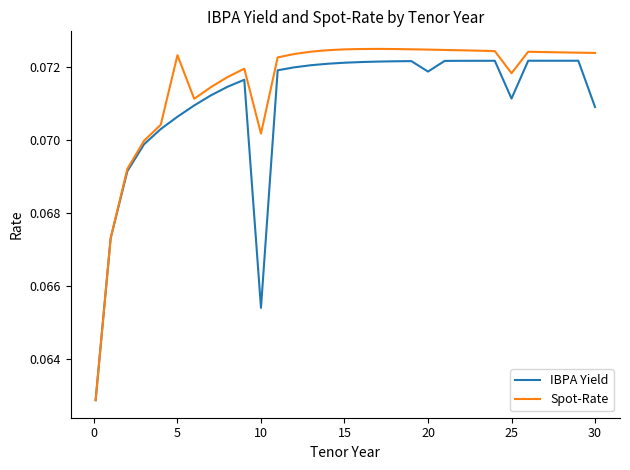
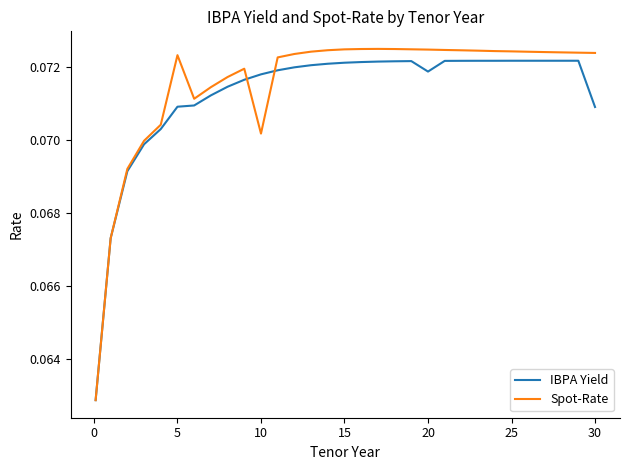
IBPA Yield, 5: 0.0706 -> 0.0709
IBPA Yield, 10: 0.0654 -> 0.0718
IBPA Yield, 25: 0.0711 -> 0.0722
Spot-Rate, 25: 0.0718 -> 0.0724
